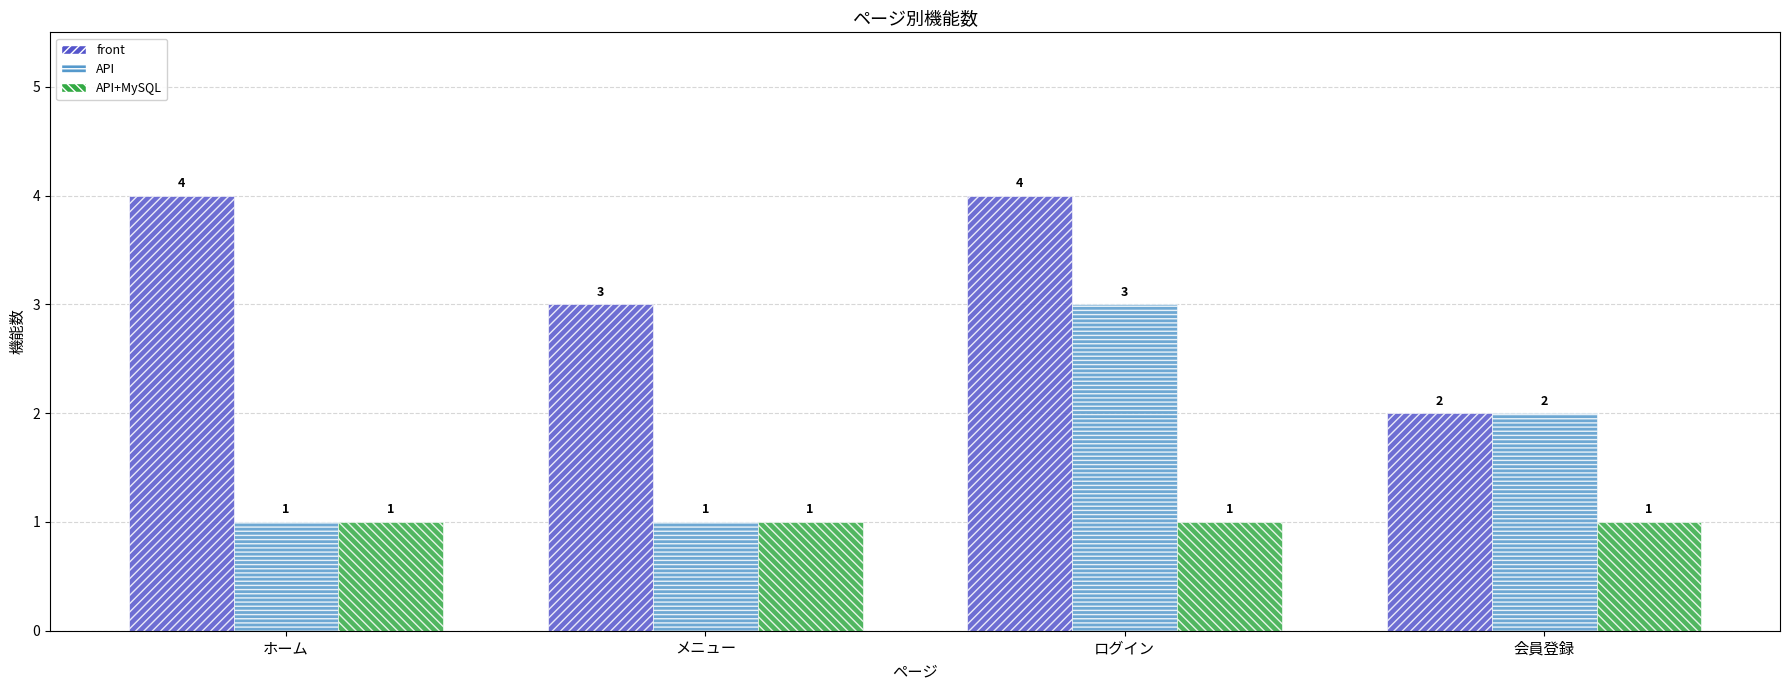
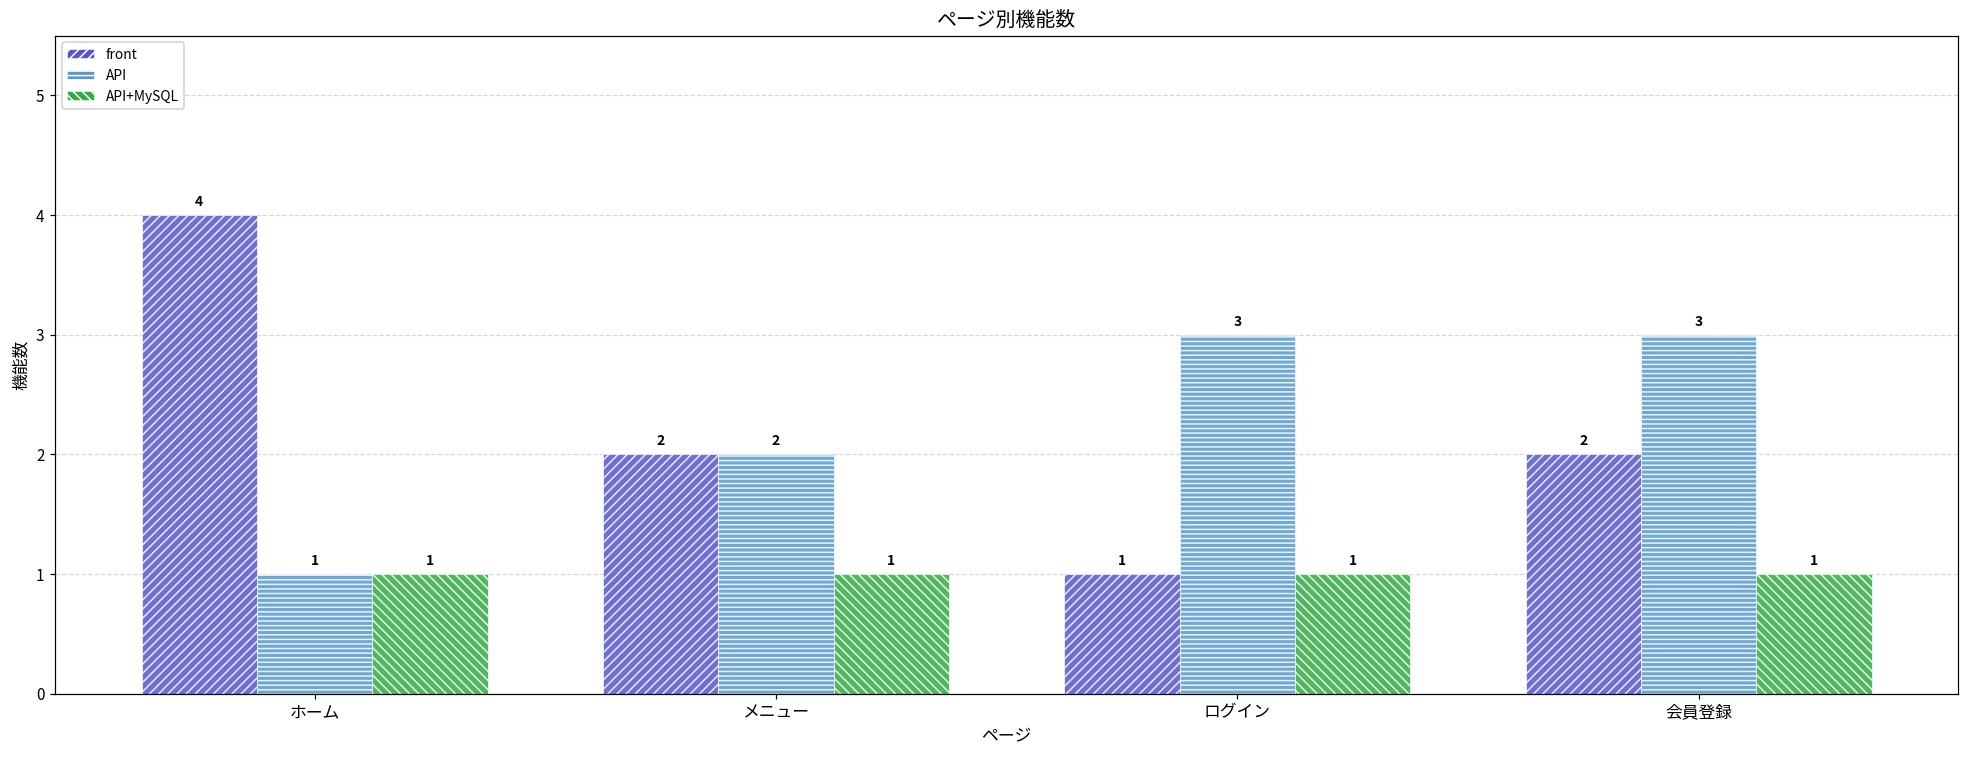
front, メニュー: 3 -> 2
API, メニュー: 1 -> 2
front, ログイン: 4 -> 1
API, 会員登録: 2 -> 3
